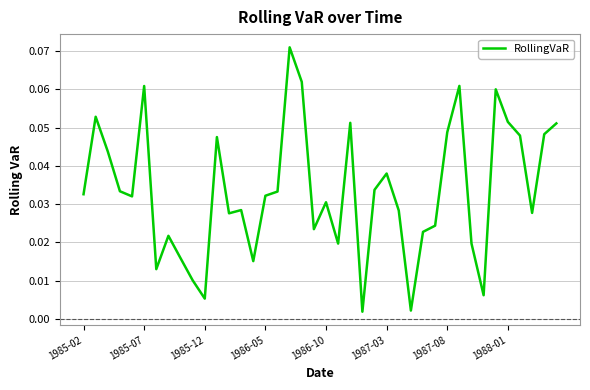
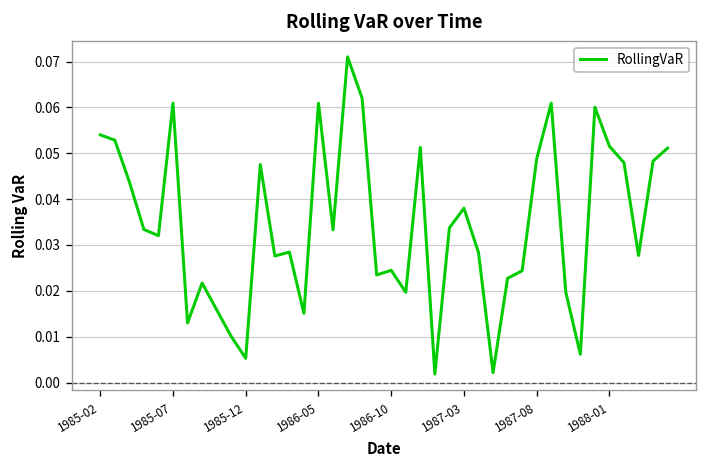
1985-02: 0.033 -> 0.054
1986-05: 0.032 -> 0.061
1986-10: 0.030 -> 0.024
